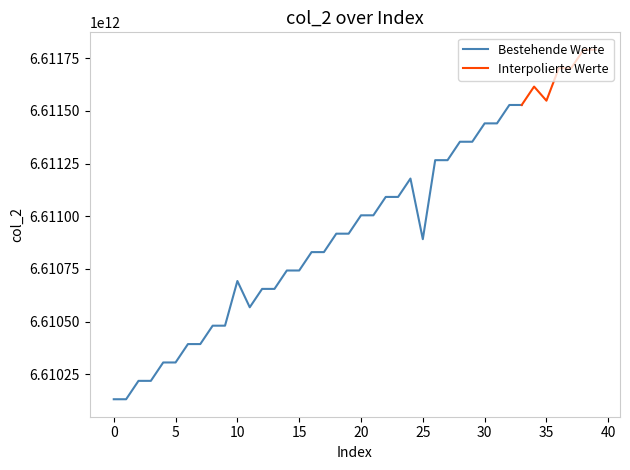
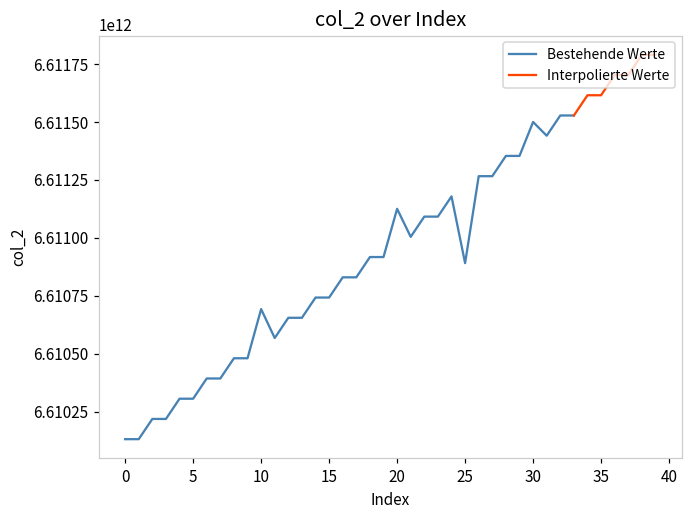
Bestehende Werte, 20: 6611000000000 -> 6611130000000
Bestehende Werte, 30: 6611440000000 -> 6611500000000
Interpolierte Werte, 35: 6611550000000 -> 6611620000000
